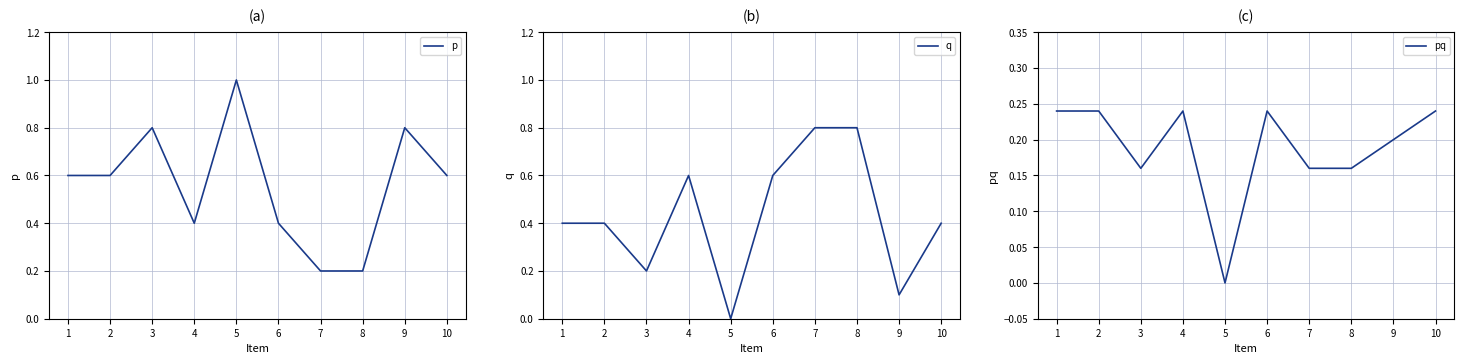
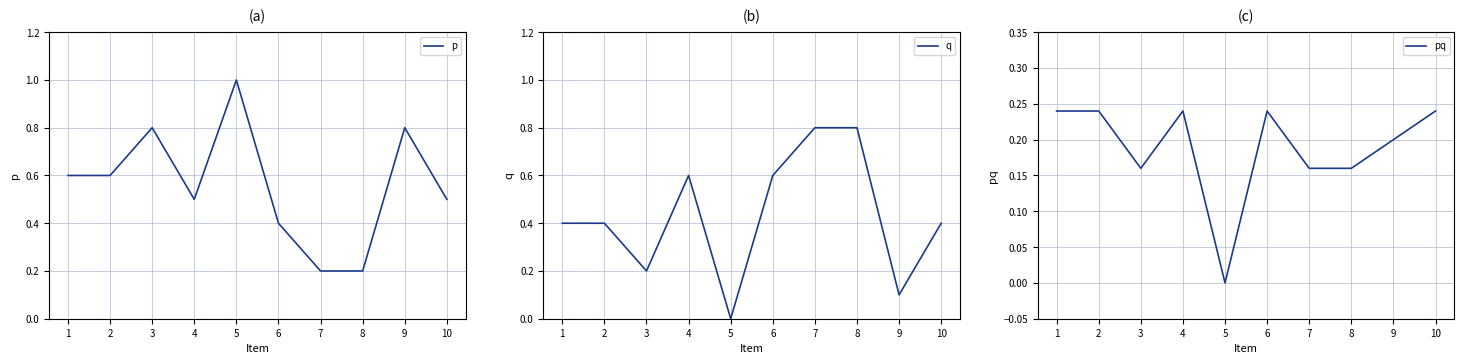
(a), 4: 0.4 -> 0.5
(a), 10: 0.6 -> 0.5
